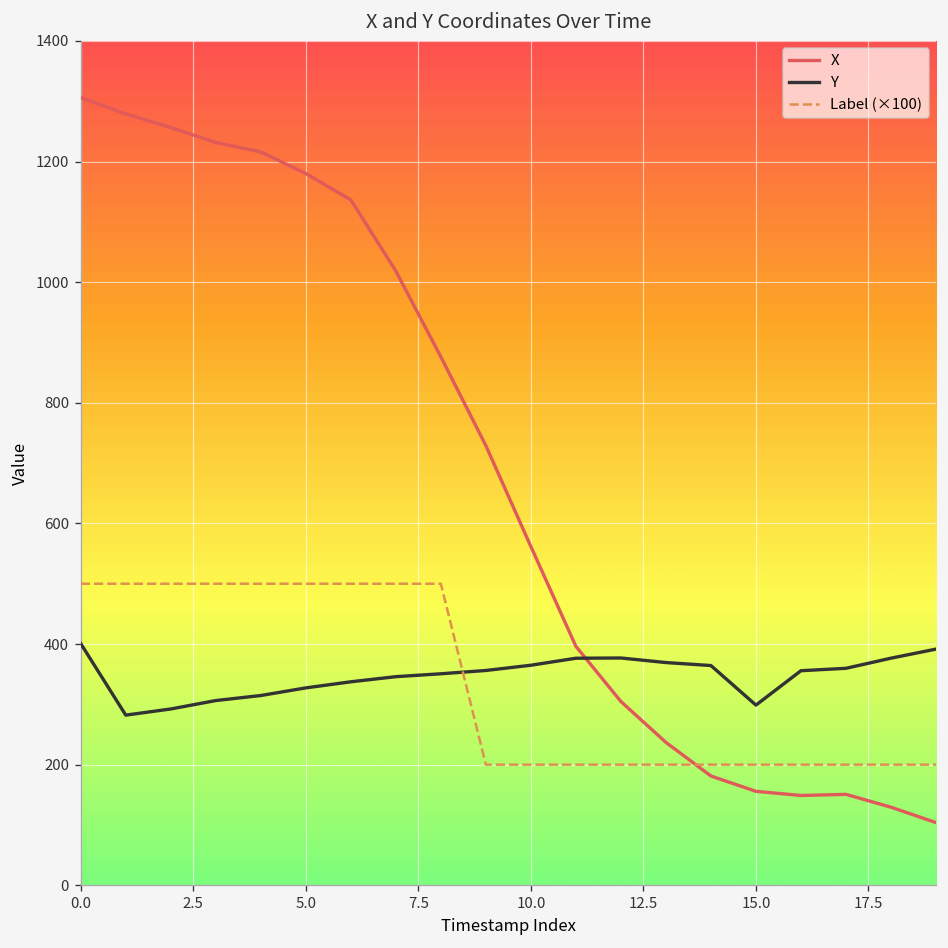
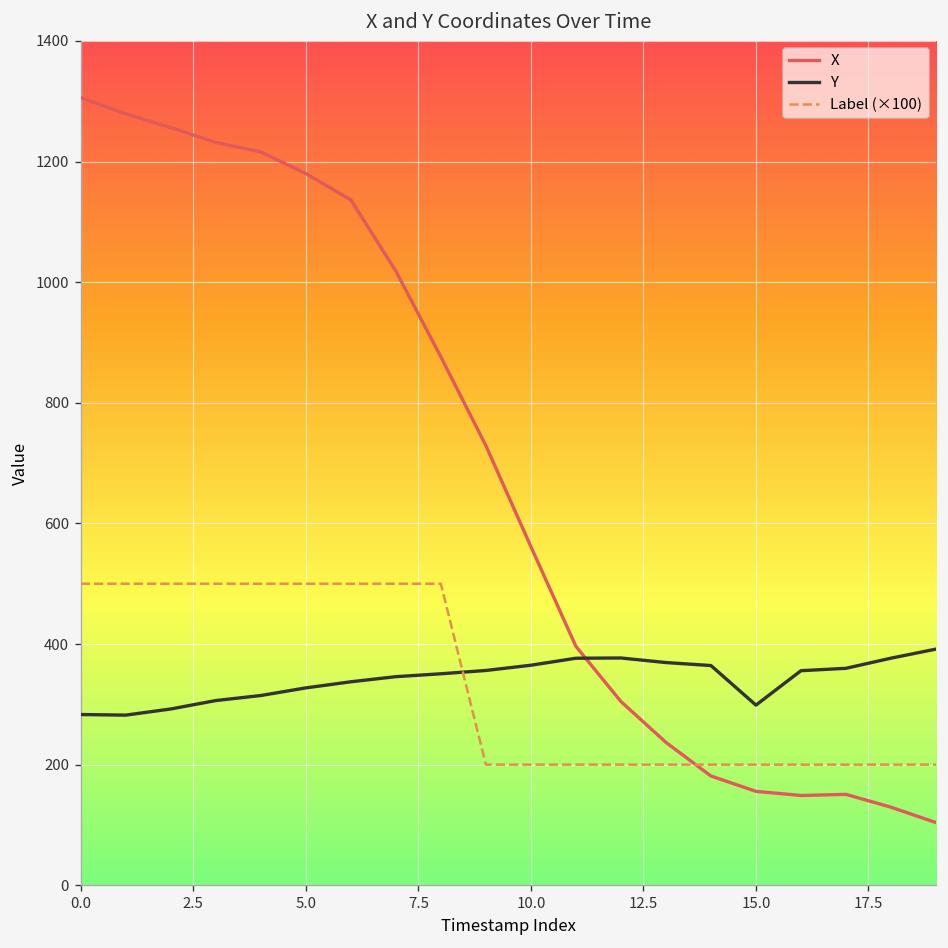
Y, 0.0: 400 -> 280
